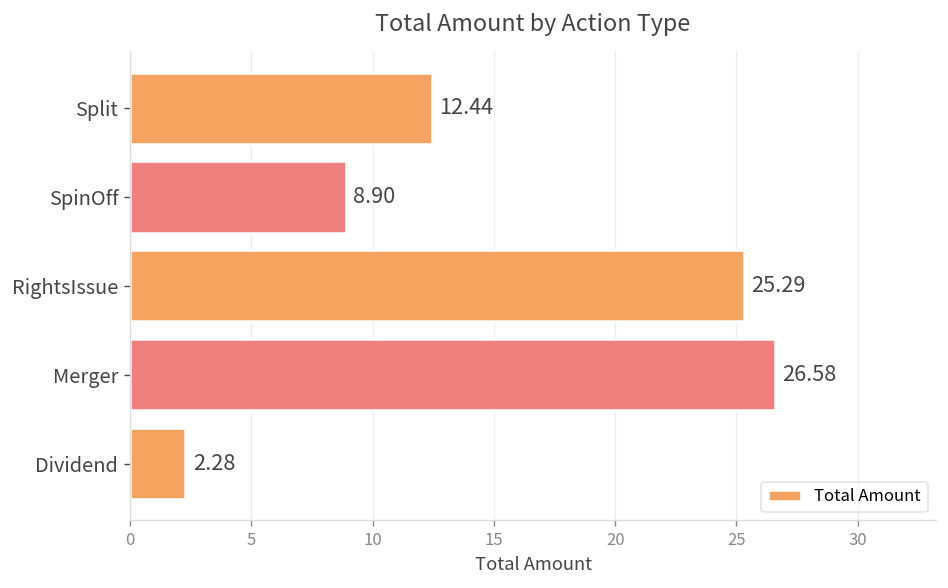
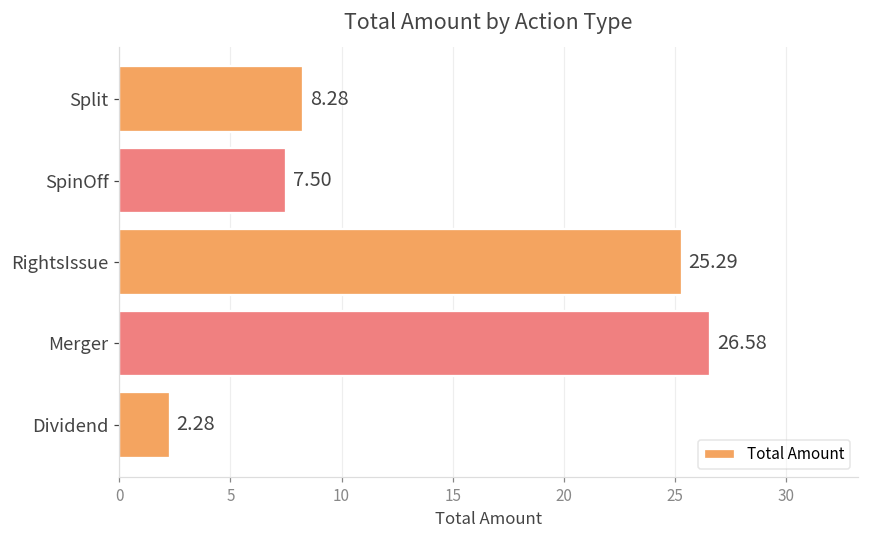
Split: 12.44 -> 8.28
SpinOff: 8.90 -> 7.50
